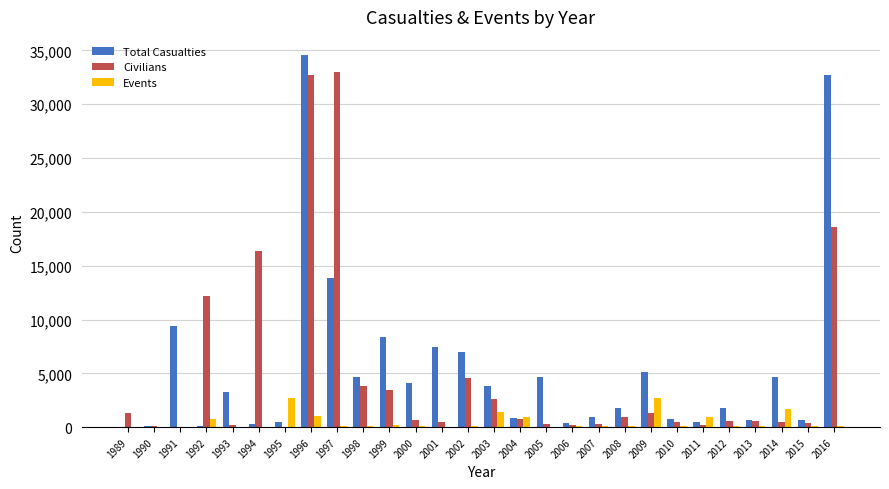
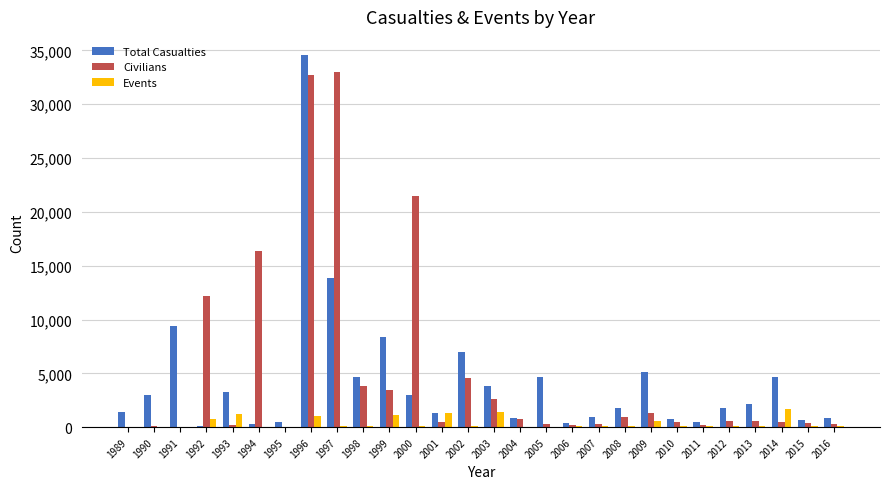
Total Casualties, 1989: 0 -> 1,400
Civilians, 1989: 1,300 -> 0
Total Casualties, 1990: 100 -> 3,000
Events, 1993: 0 -> 1,200
Events, 1995: 2,700 -> 0
Events, 1999: 200 -> 1,100
Total Casualties, 2000: 4,100 -> 2,900
Civilians, 2000: 700 -> 21,400
Total Casualties, 2001: 7,500 -> 1,300
Events, 2001: 100 -> 1,300
Events, 2004: 1,000 -> 0
Events, 2009: 2,700 -> 500
Events, 2011: 1,000 -> 200
Total Casualties, 2013: 700 -> 2,200
Total Casualties, 2016: 32,700 -> 900
Civilians, 2016: 18,600 -> 300
